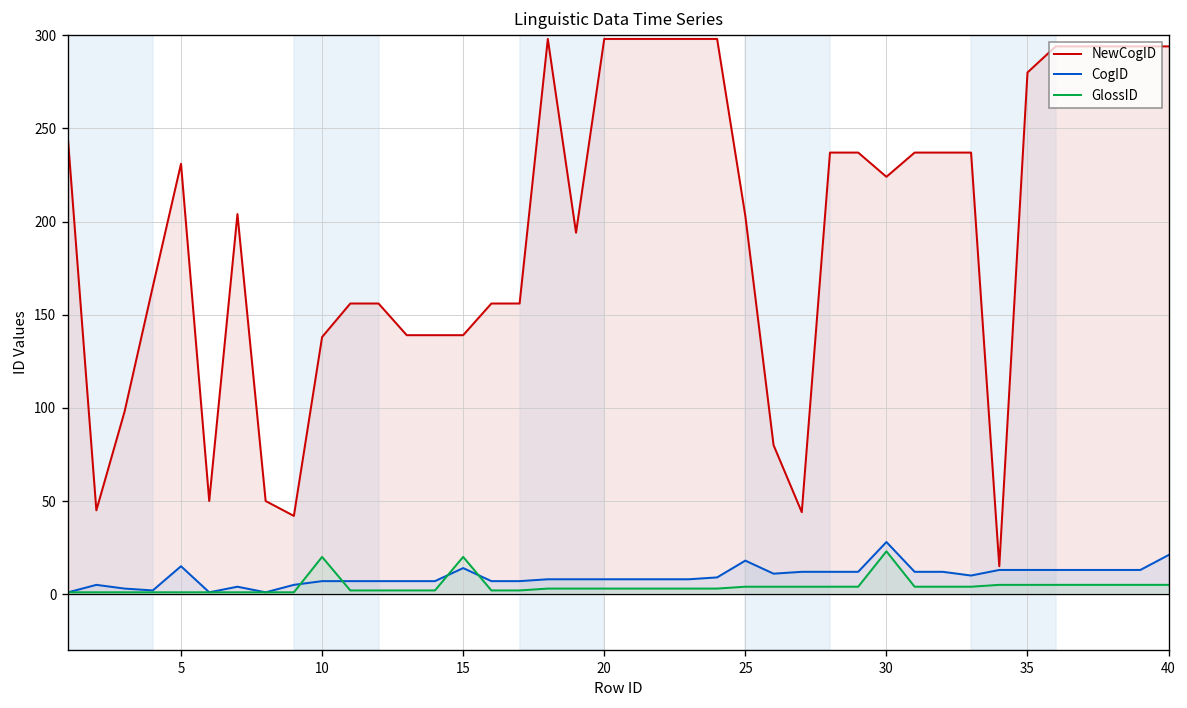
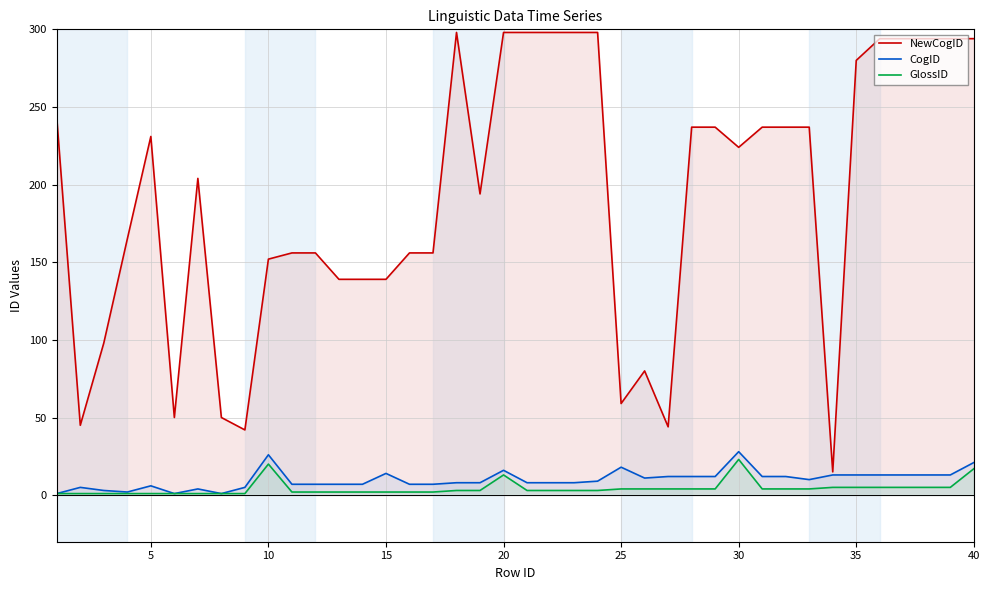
CogID, 5: 15 -> 6
NewCogID, 10: 138 -> 152
CogID, 10: 7 -> 26
GlossID, 15: 20 -> 2
CogID, 20: 8 -> 16
GlossID, 20: 3 -> 13
NewCogID, 25: 203 -> 59
GlossID, 40: 5 -> 17
